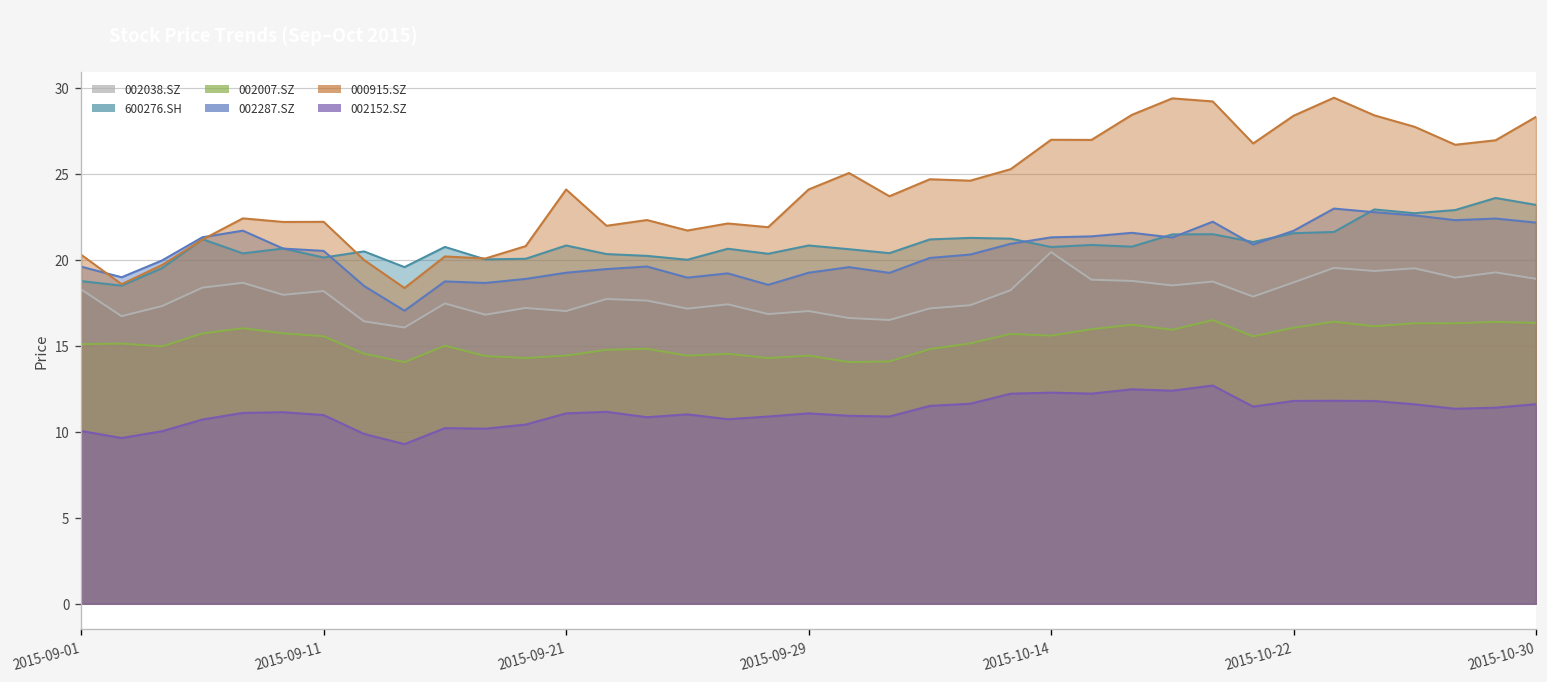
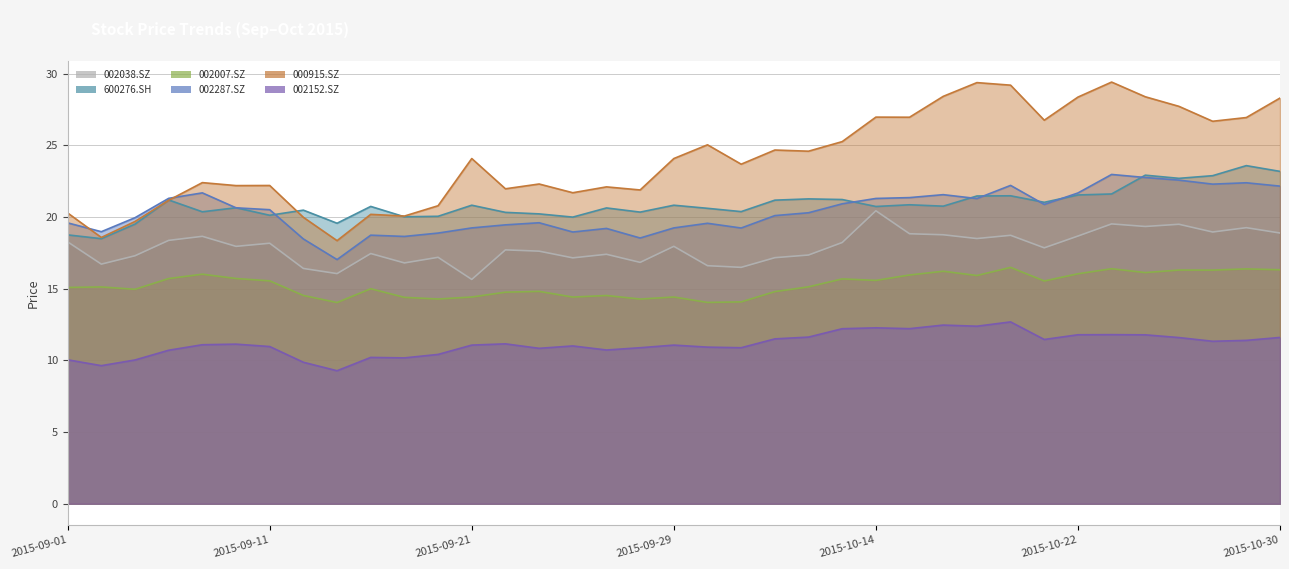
002038.SZ, 2015-09-21: 17.0 -> 15.6
002038.SZ, 2015-09-29: 17.0 -> 18.0
